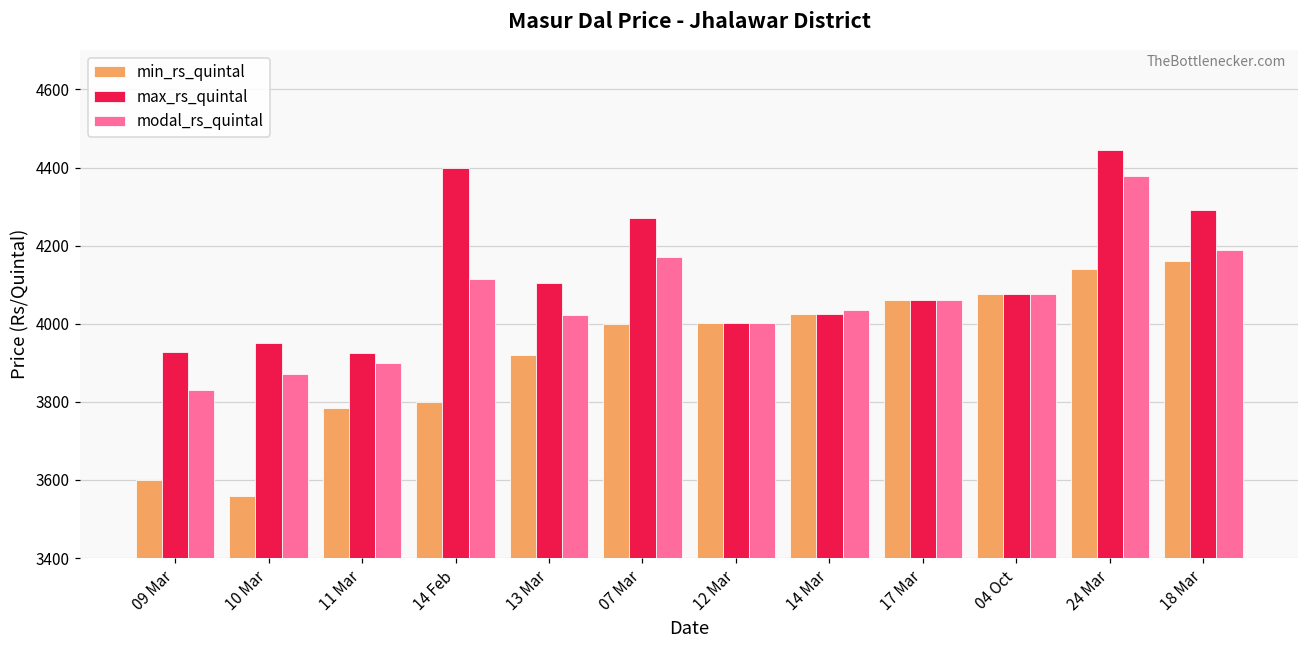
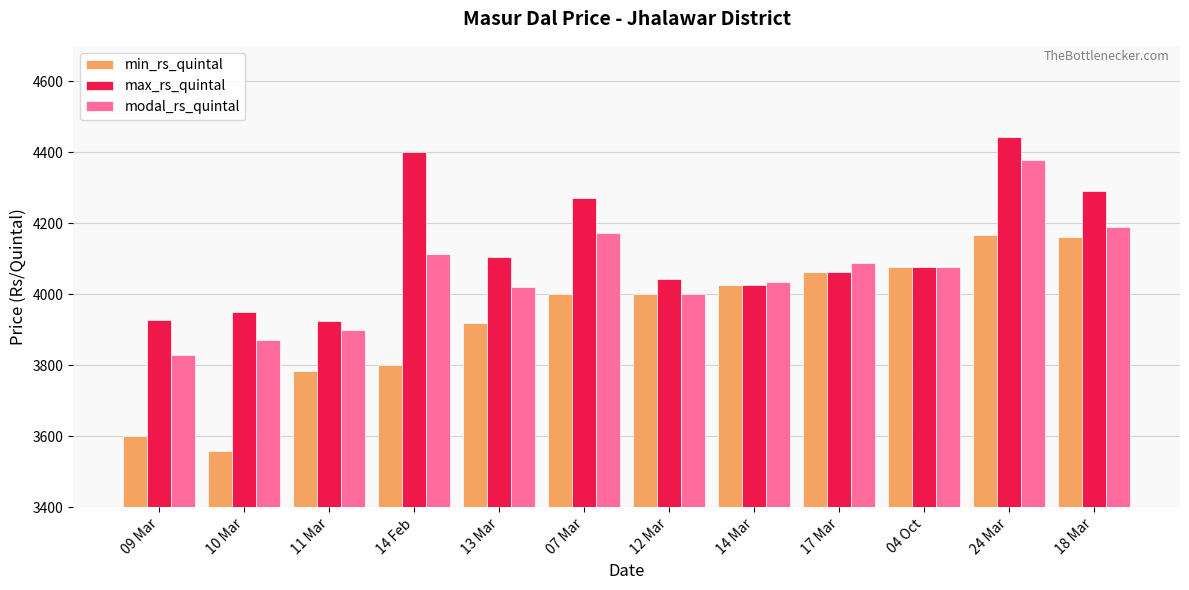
max_rs_quintal, 12 Mar: 4000 -> 4040
modal_rs_quintal, 17 Mar: 4060 -> 4090
min_rs_quintal, 24 Mar: 4140 -> 4170
